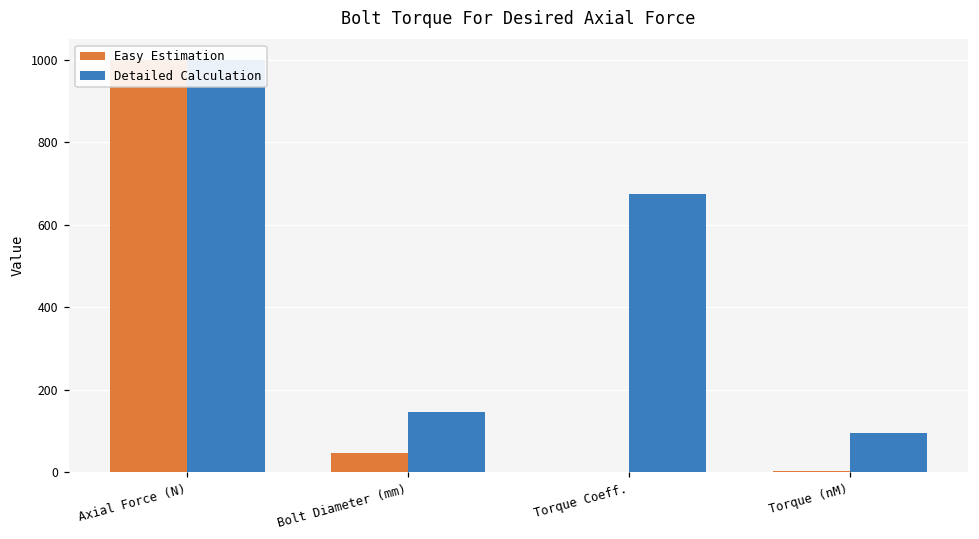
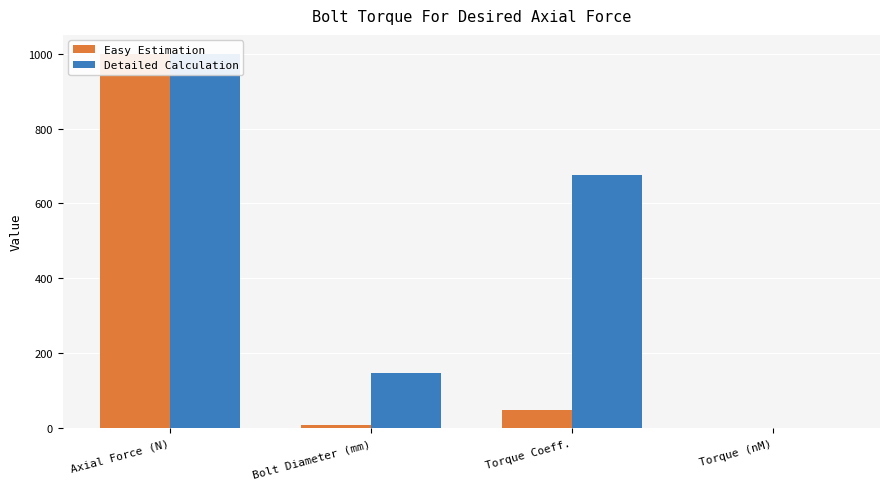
Easy Estimation, Bolt Diameter (mm): 50 -> 10
Easy Estimation, Torque Coeff.: 0 -> 50
Detailed Calculation, Torque (nM): 90 -> 0
